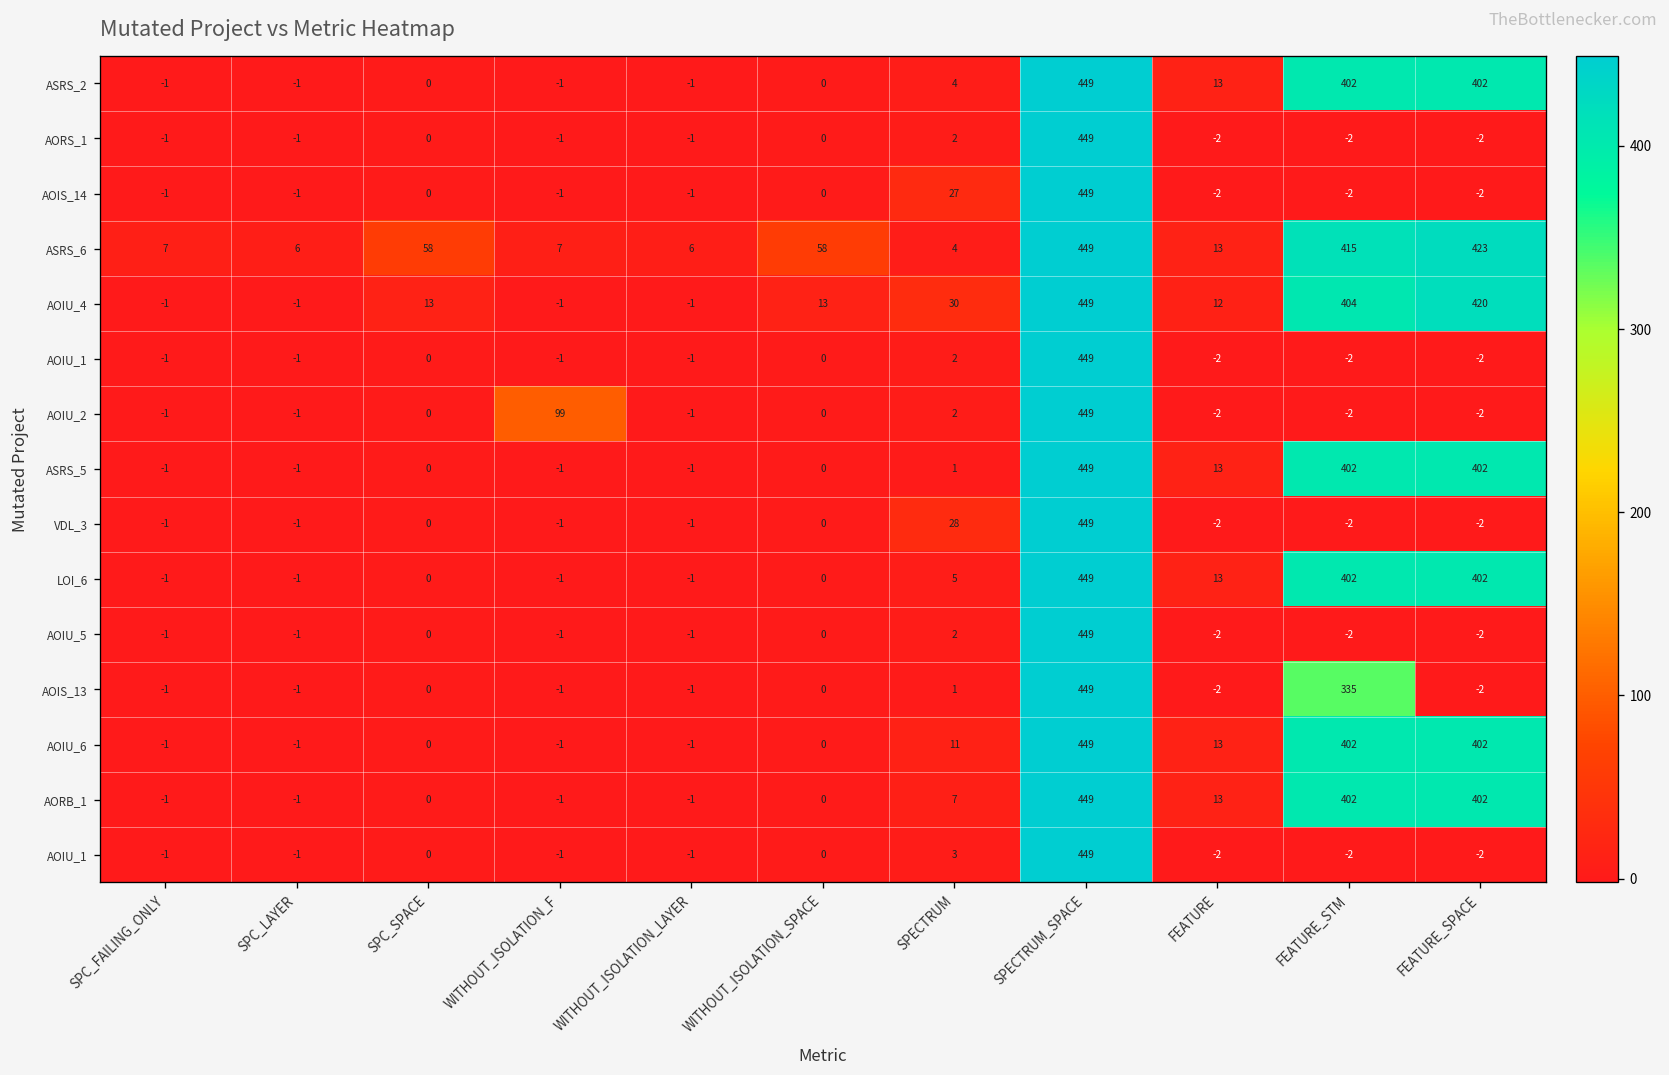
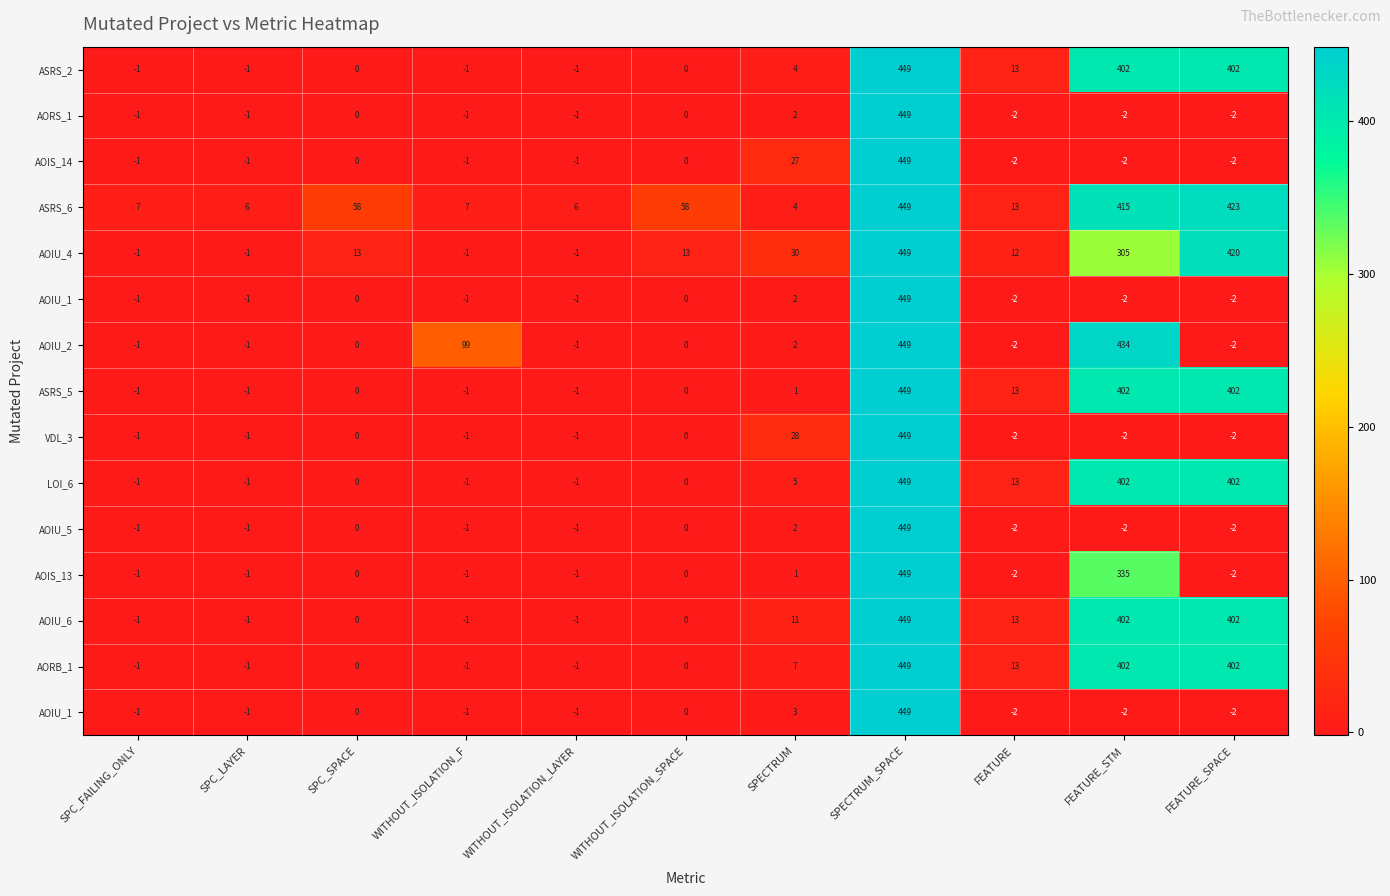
AOIU_4, FEATURE_STM: 404 -> 305
AOIU_2, FEATURE_STM: -2 -> 434
